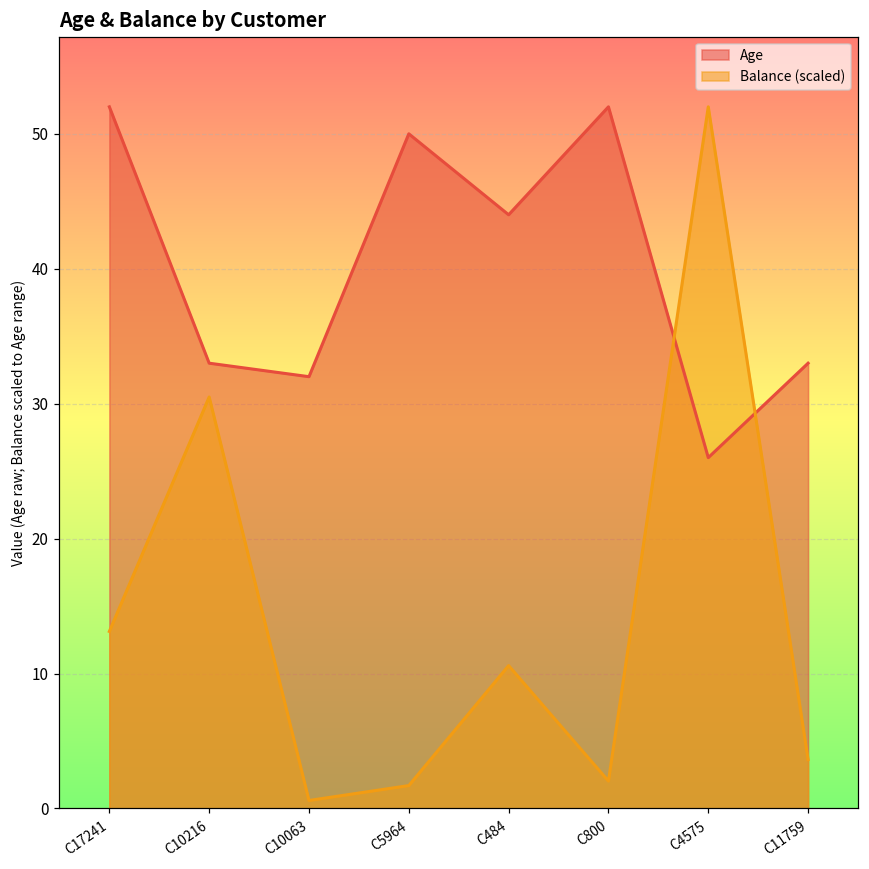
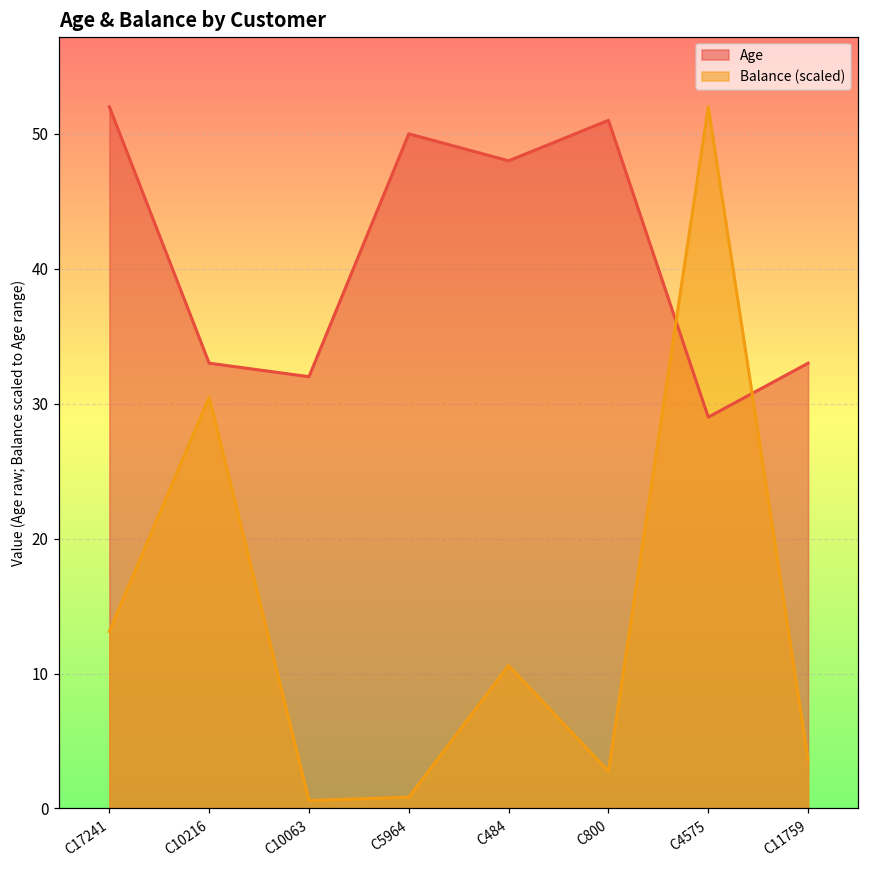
Balance (scaled), C5964: 1.7 -> 0.8
Age, C484: 44 -> 48
Age, C800: 52 -> 51
Balance (scaled), C800: 2.0 -> 2.7
Age, C4575: 26 -> 29
